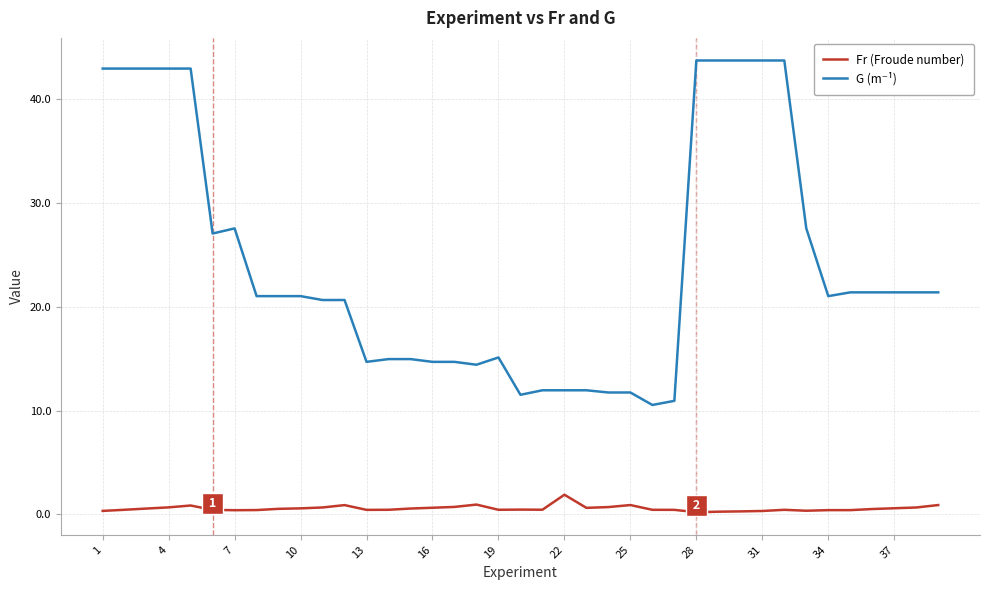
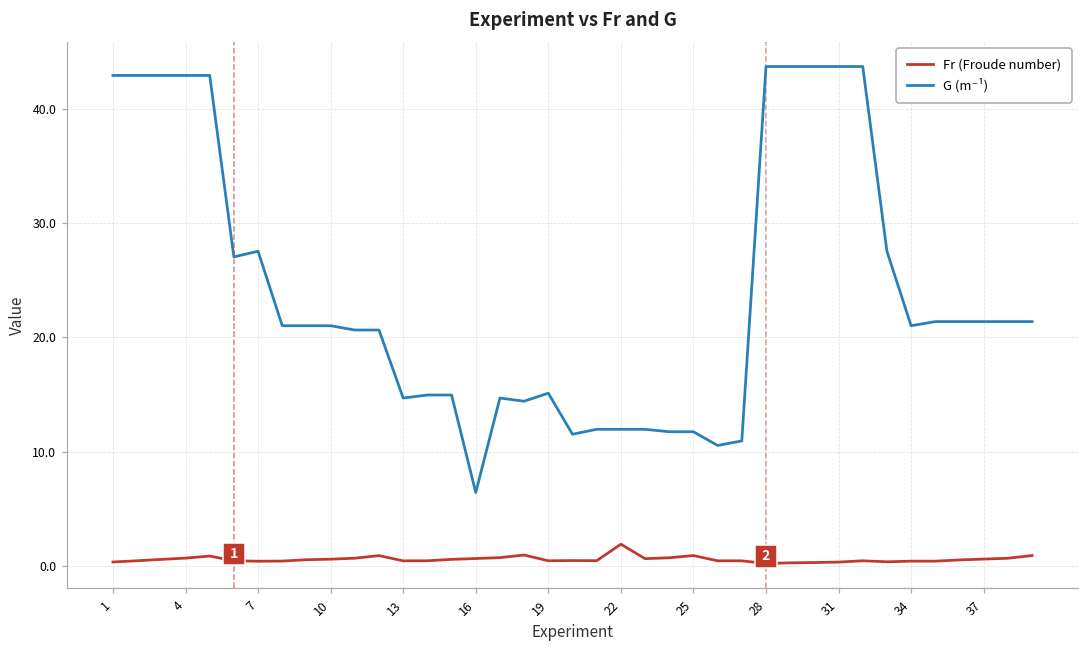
G (m⁻¹), 16: 14.7 -> 6.4
